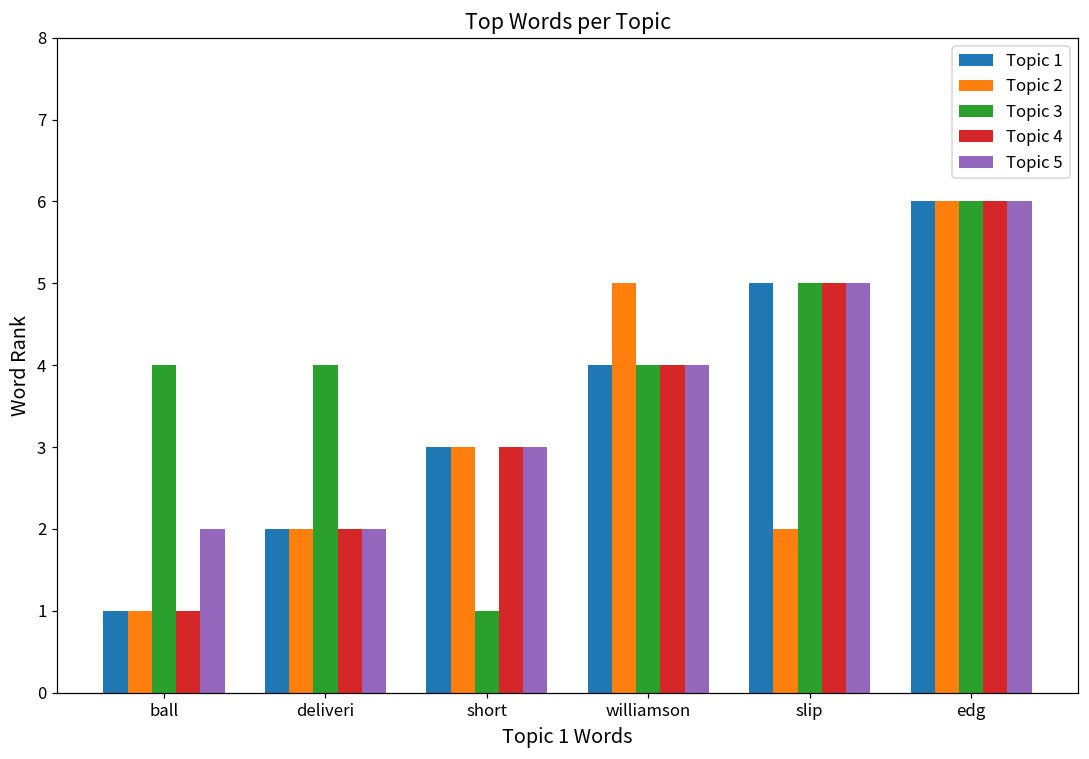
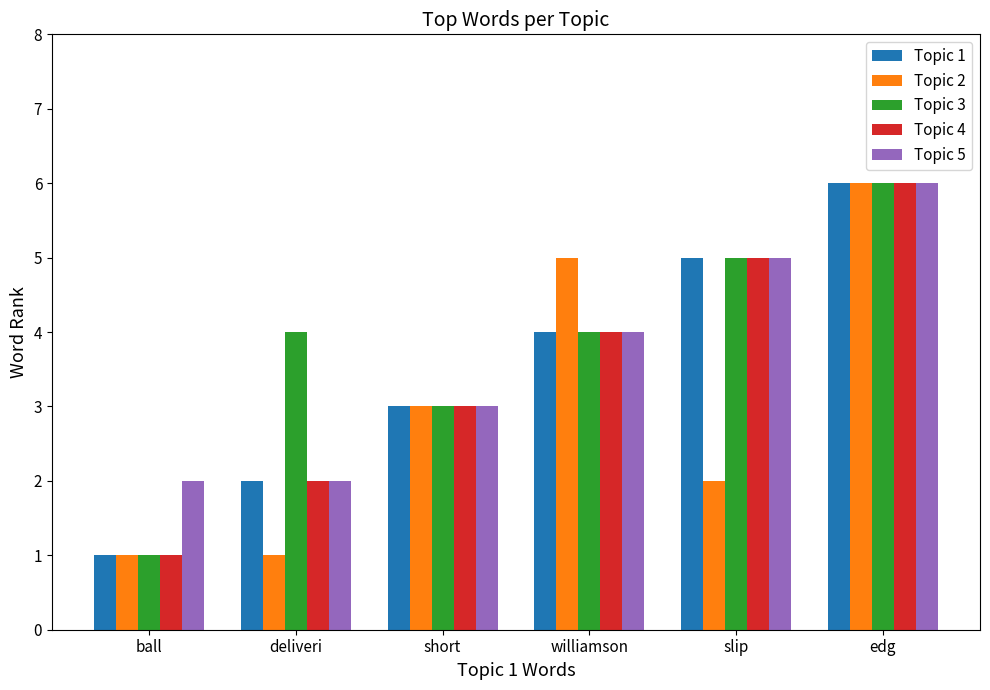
Topic 3, ball: 4 -> 1
Topic 2, deliveri: 2 -> 1
Topic 3, short: 1 -> 3
